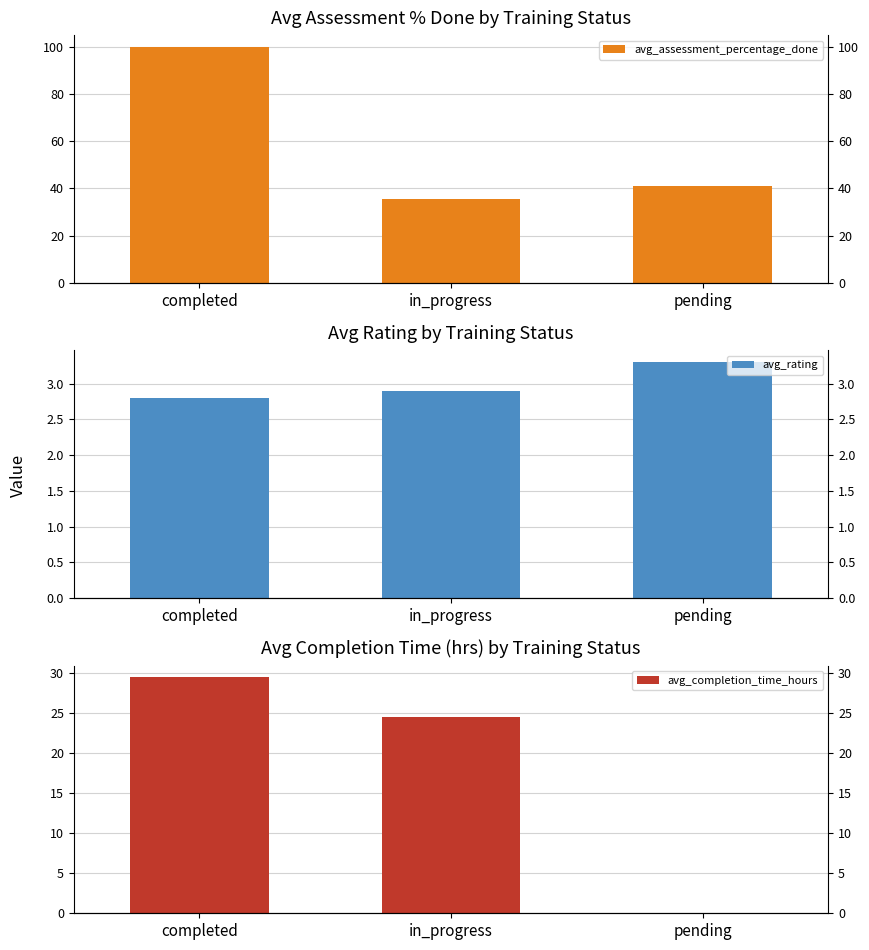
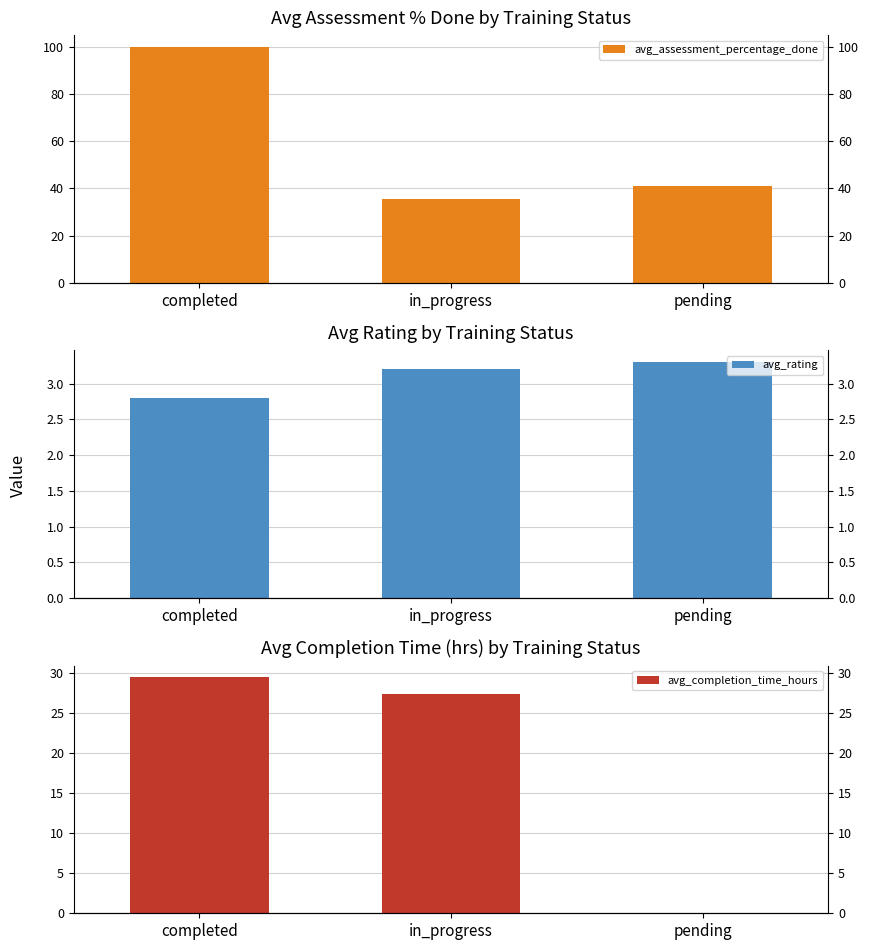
Avg Rating by Training Status, in_progress: 2.9 -> 3.2
Avg Completion Time (hrs) by Training Status, in_progress: 25 -> 27
